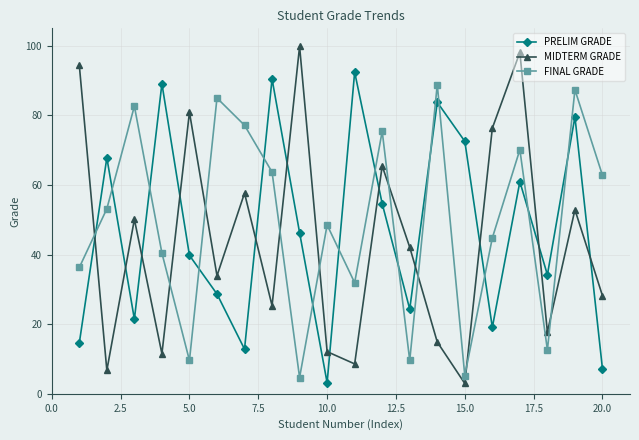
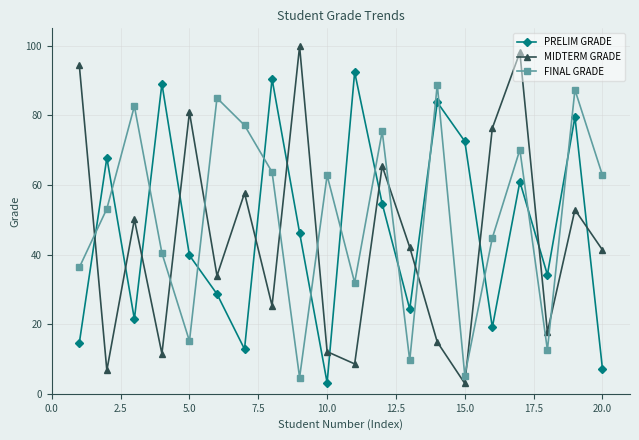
FINAL GRADE, 5.0: 10 -> 15
FINAL GRADE, 10.0: 49 -> 63
MIDTERM GRADE, 20.0: 28 -> 41
